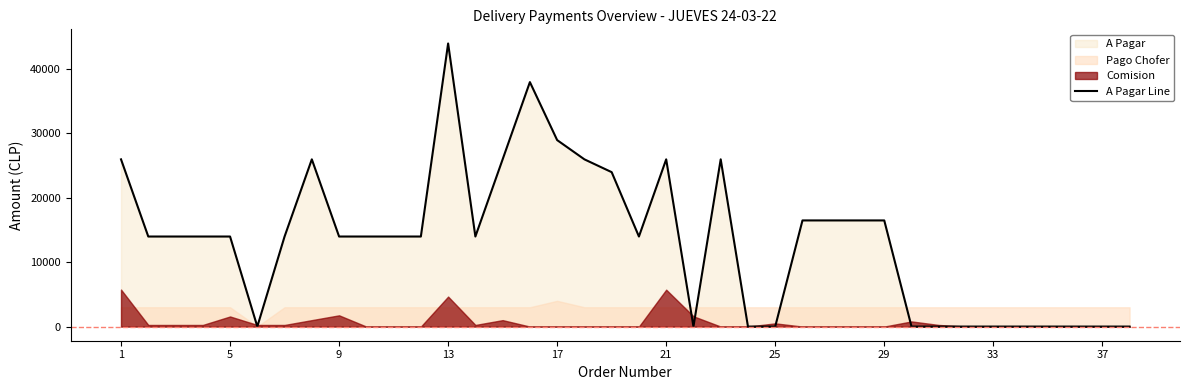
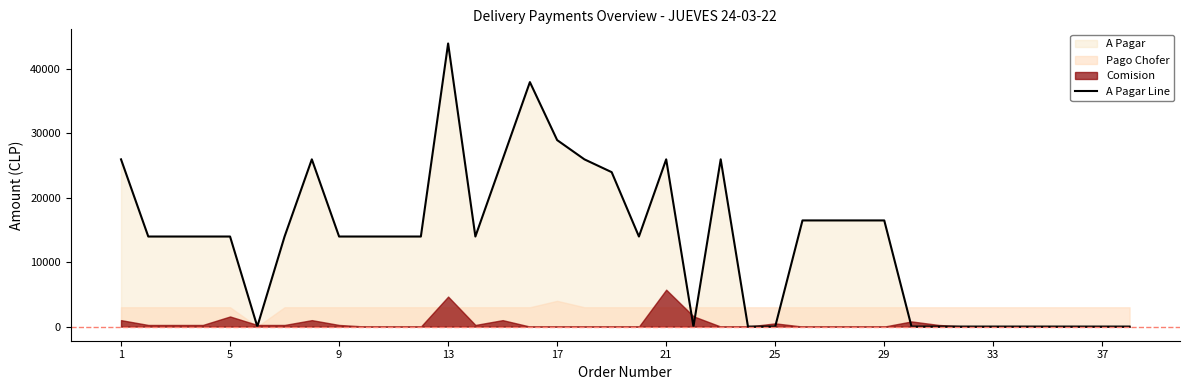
Comision, 1: 6000 -> 1000
Comision, 9: 2000 -> 0
